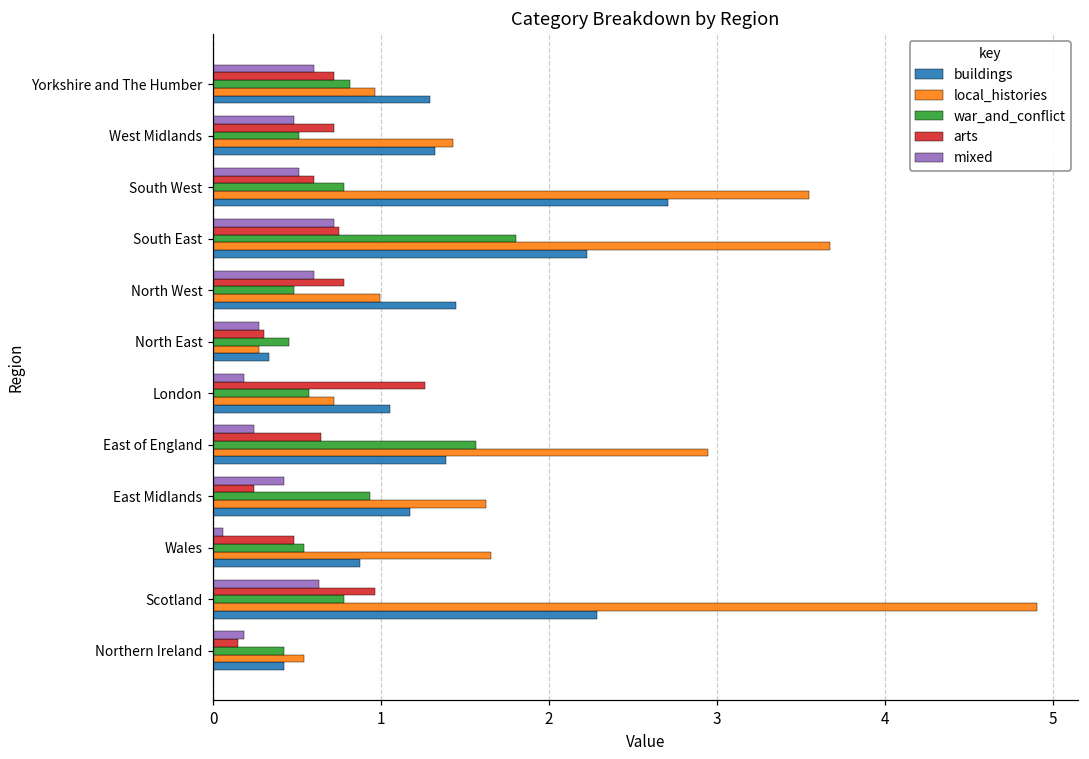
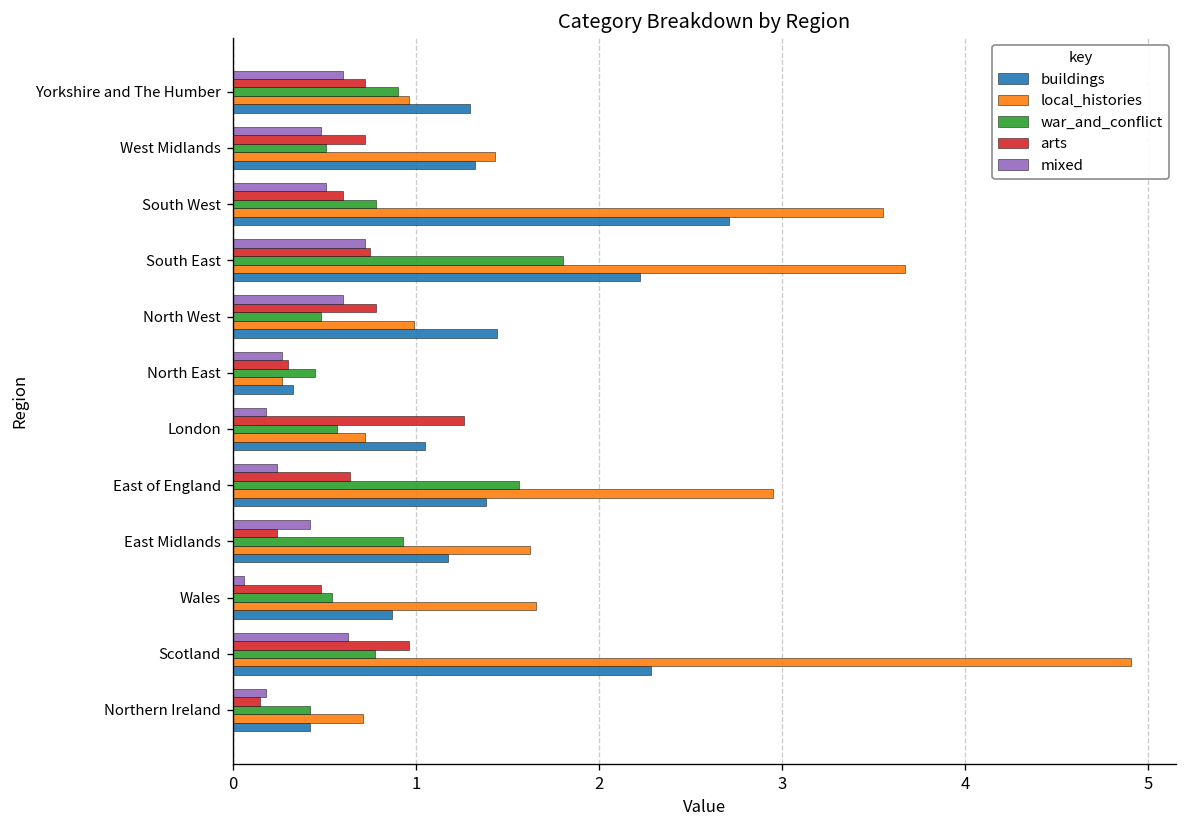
war_and_conflict, Yorkshire and The Humber: 0.81 -> 0.90
local_histories, Northern Ireland: 0.54 -> 0.71
